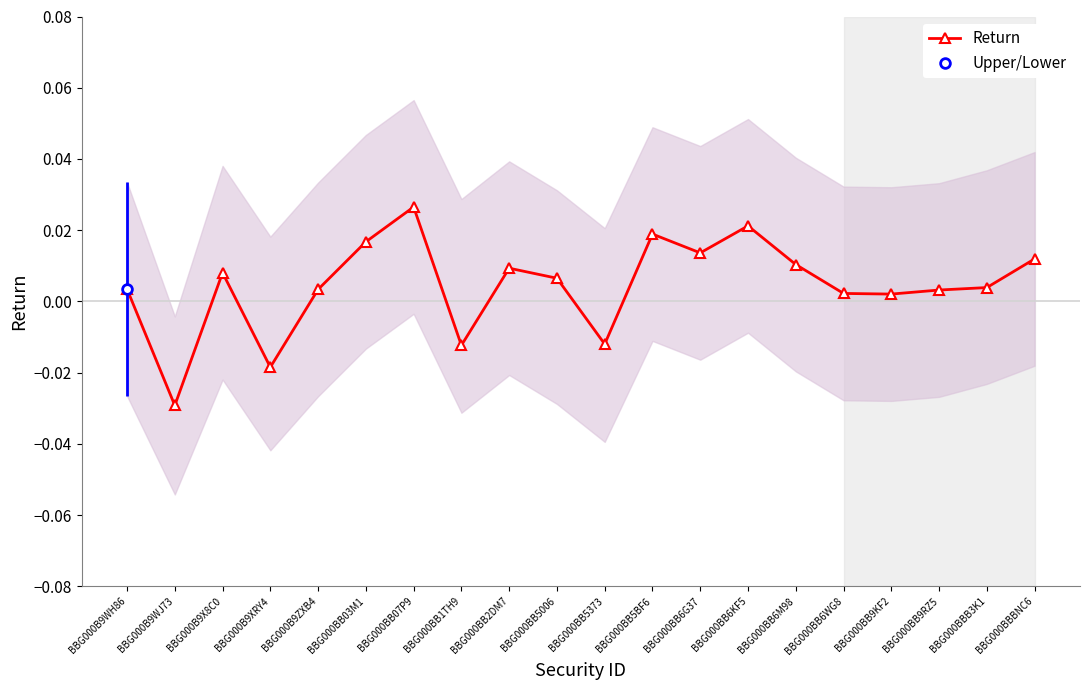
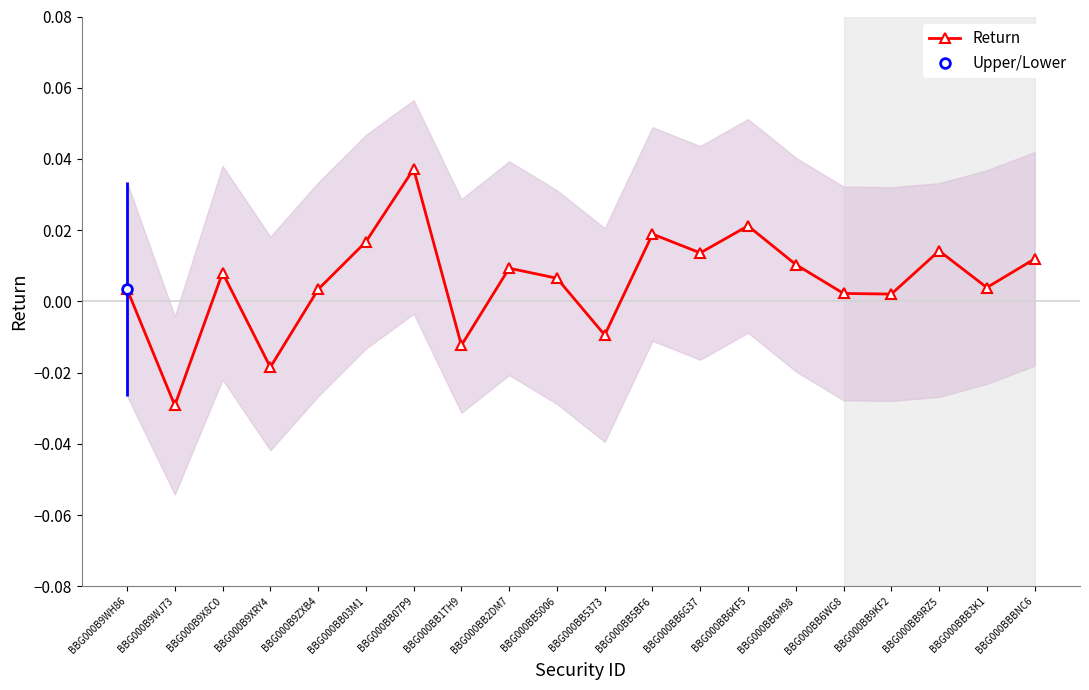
Return, BBG000BB07P9: 0.027 -> 0.037
Return, BBG000BB5373: -0.012 -> -0.009
Return, BBG000BB9RZ5: 0.003 -> 0.014
